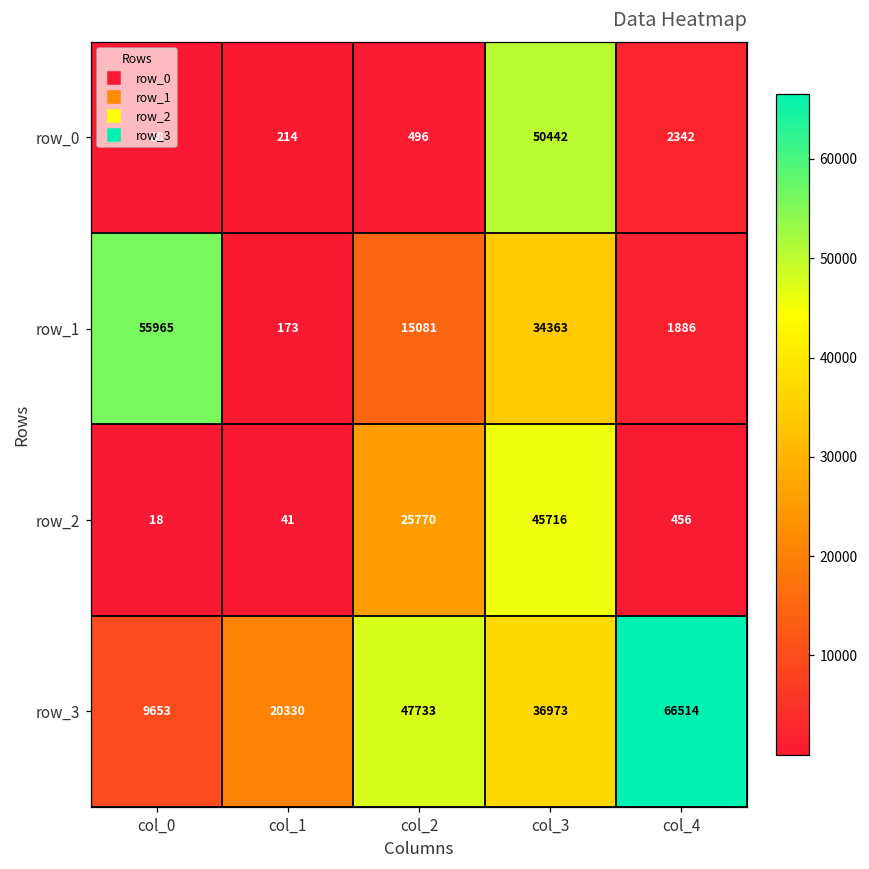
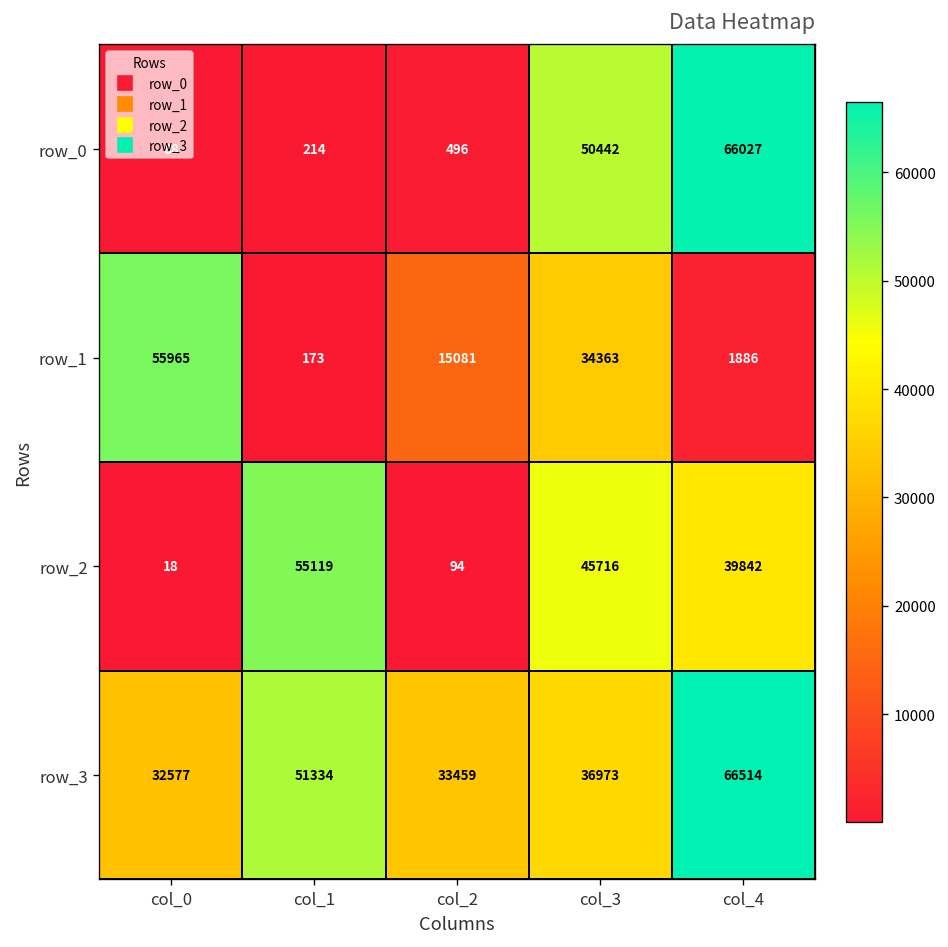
row_0, col_4: 2342 -> 66027
row_2, col_1: 41 -> 55119
row_2, col_2: 25770 -> 94
row_2, col_4: 456 -> 39842
row_3, col_0: 9653 -> 32577
row_3, col_1: 20330 -> 51334
row_3, col_2: 47733 -> 33459
